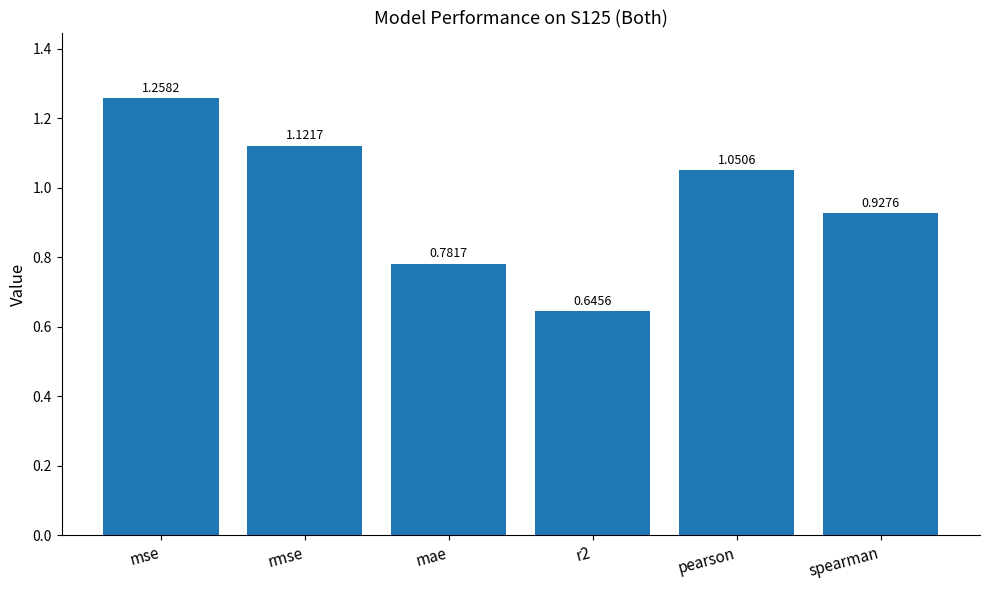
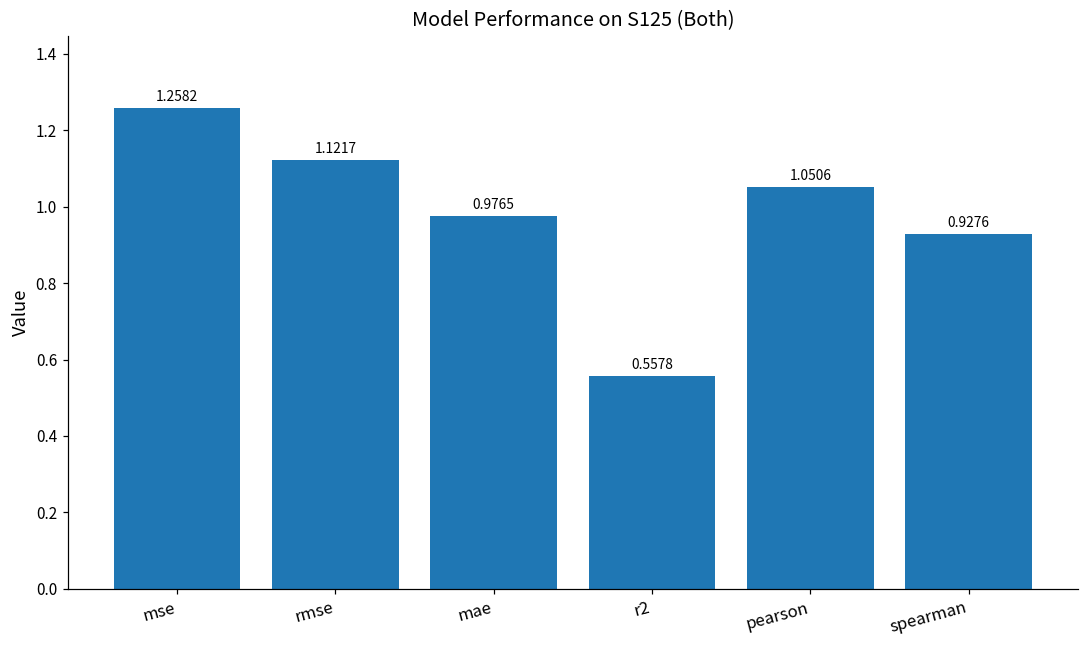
mae: 0.7817 -> 0.9765
r2: 0.6456 -> 0.5578
